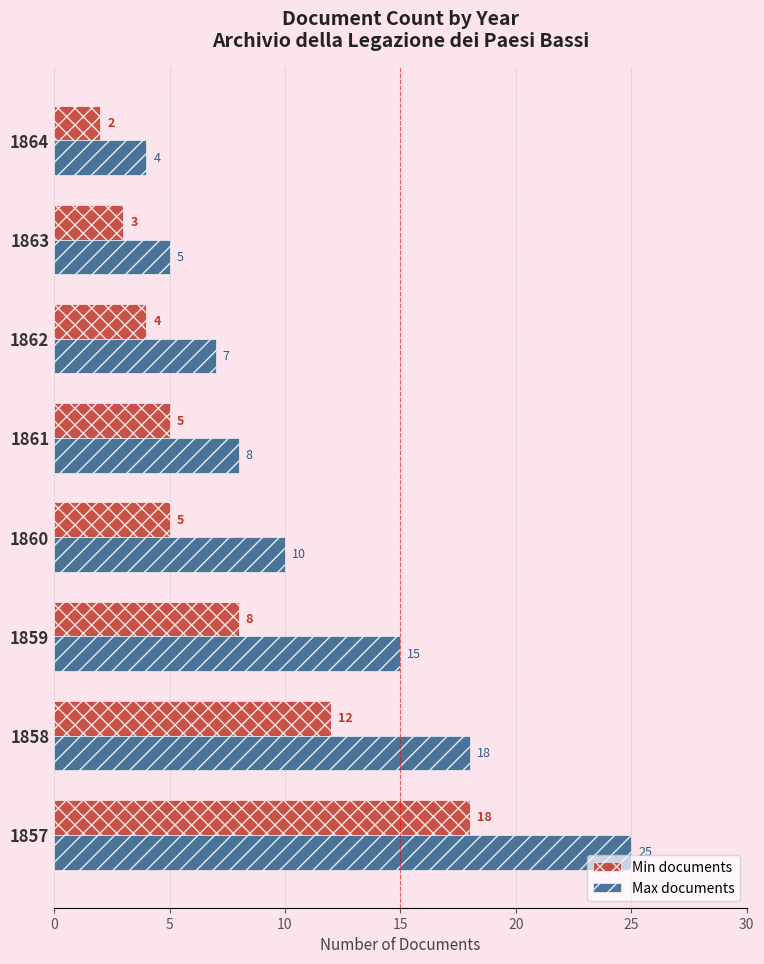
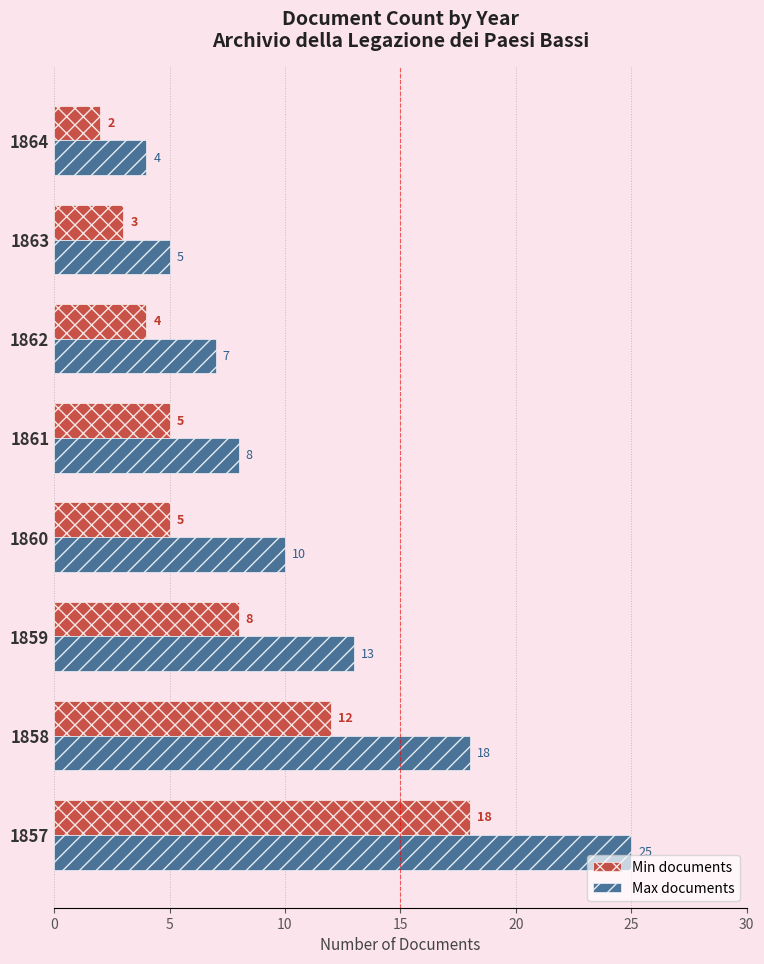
Max documents, 1859: 15 -> 13
